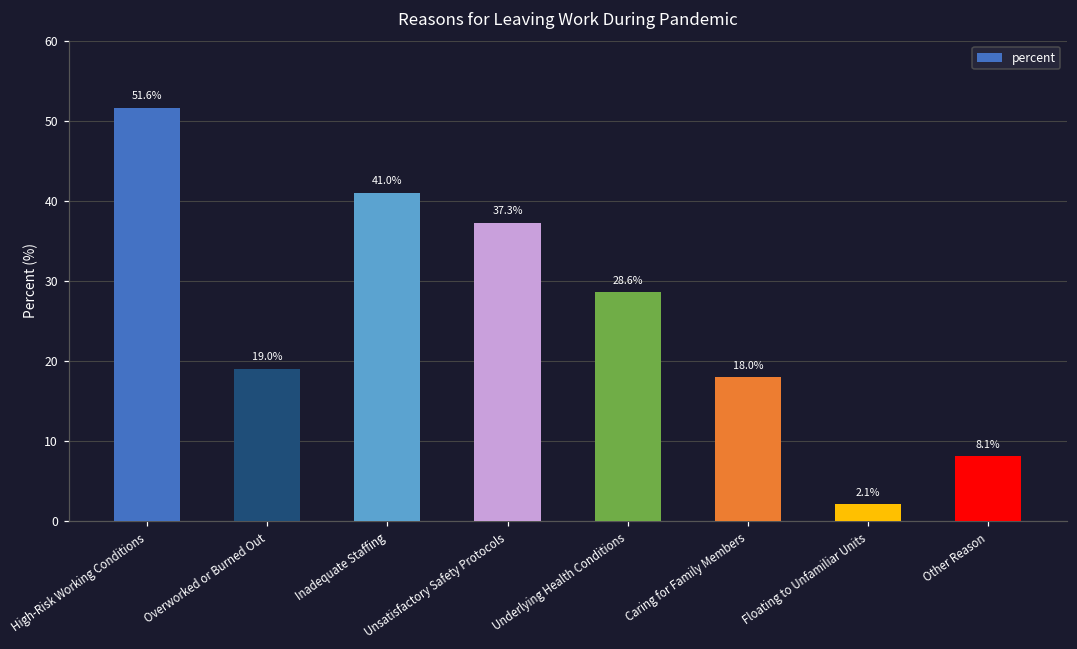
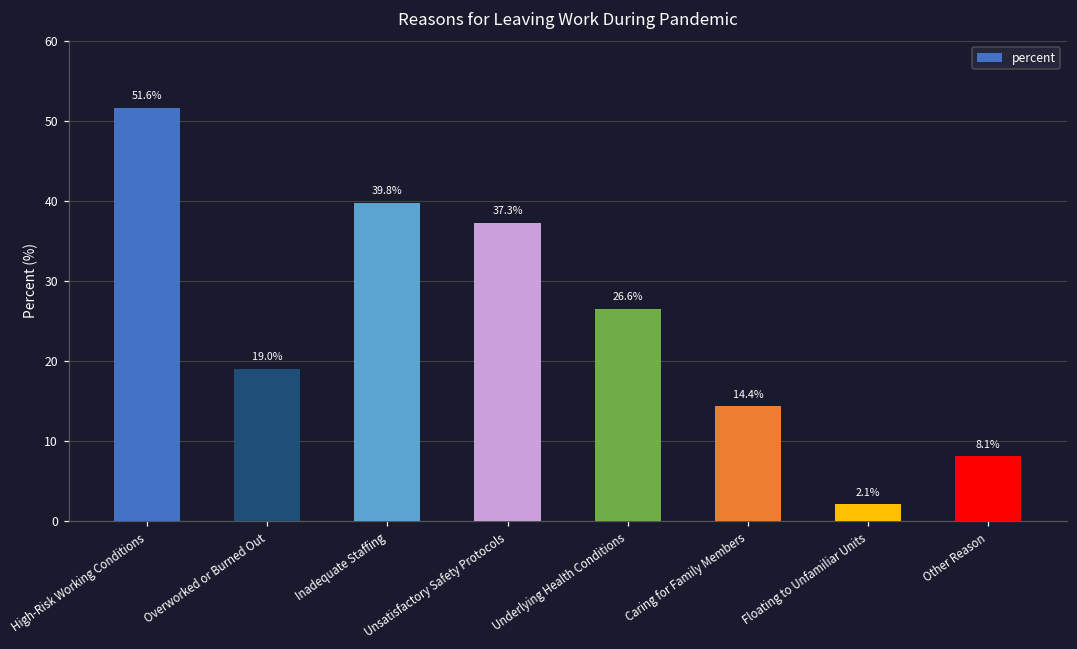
Inadequate Staffing: 41.0% -> 39.8%
Underlying Health Conditions: 28.6% -> 26.6%
Caring for Family Members: 18.0% -> 14.4%
